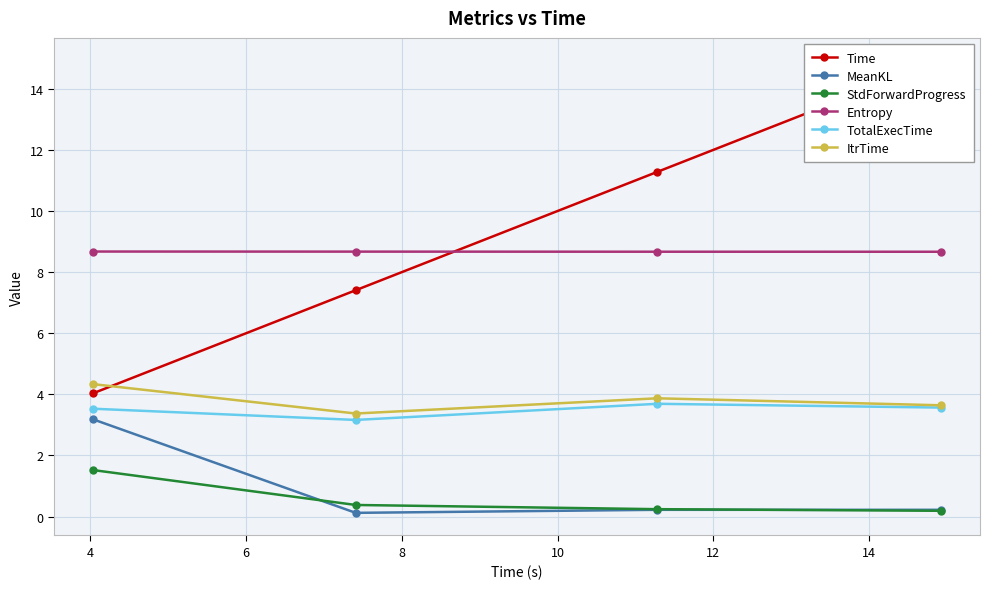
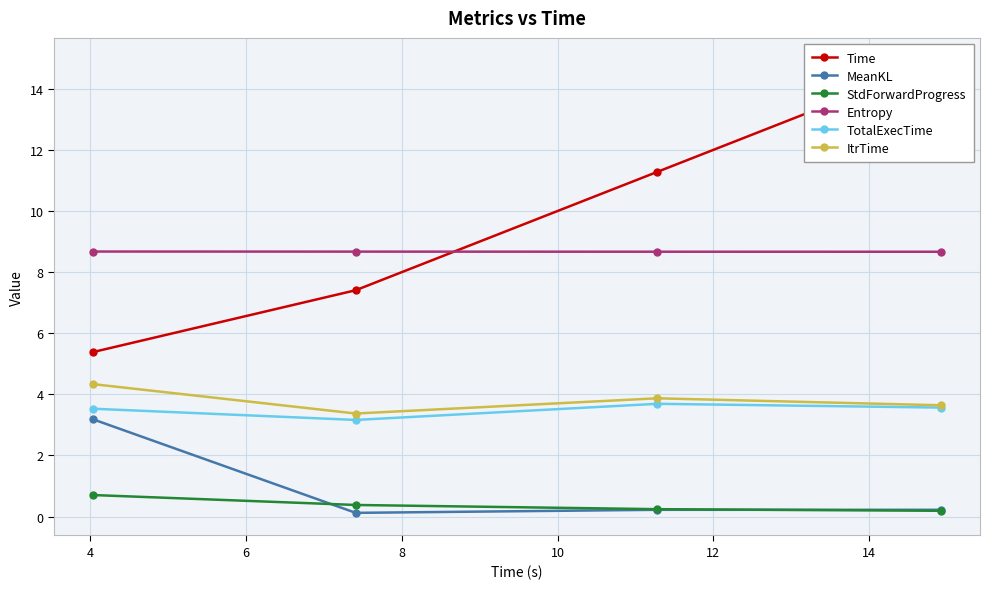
Time, 4: 4.0 -> 5.4
StdForwardProgress, 4: 1.5 -> 0.7
